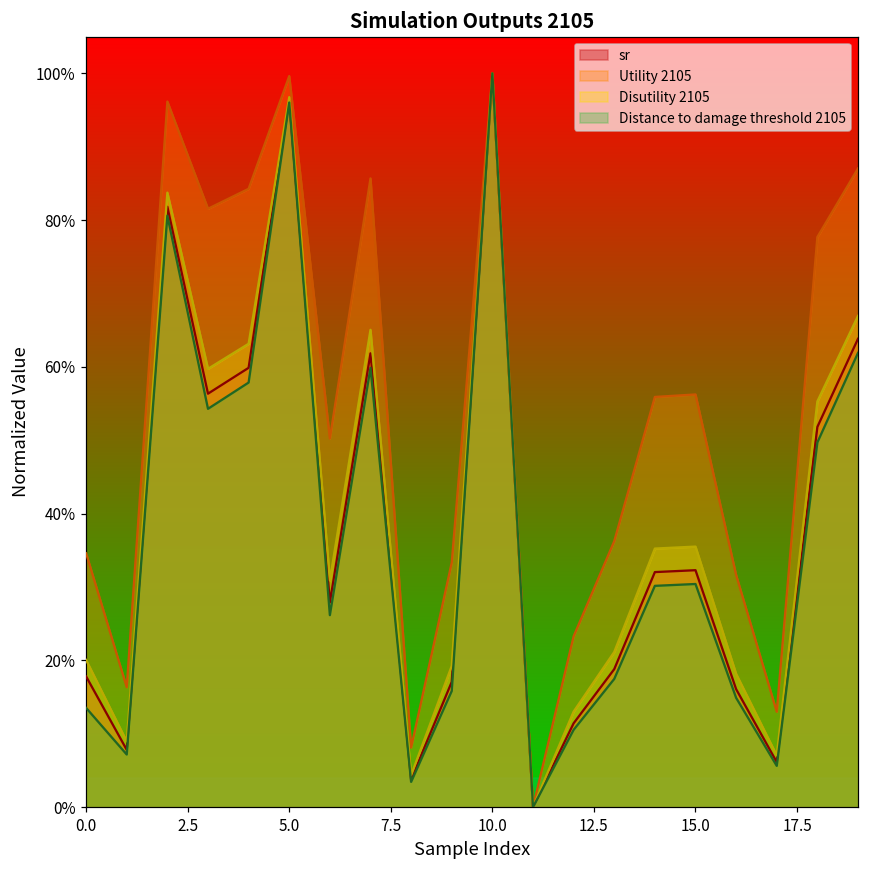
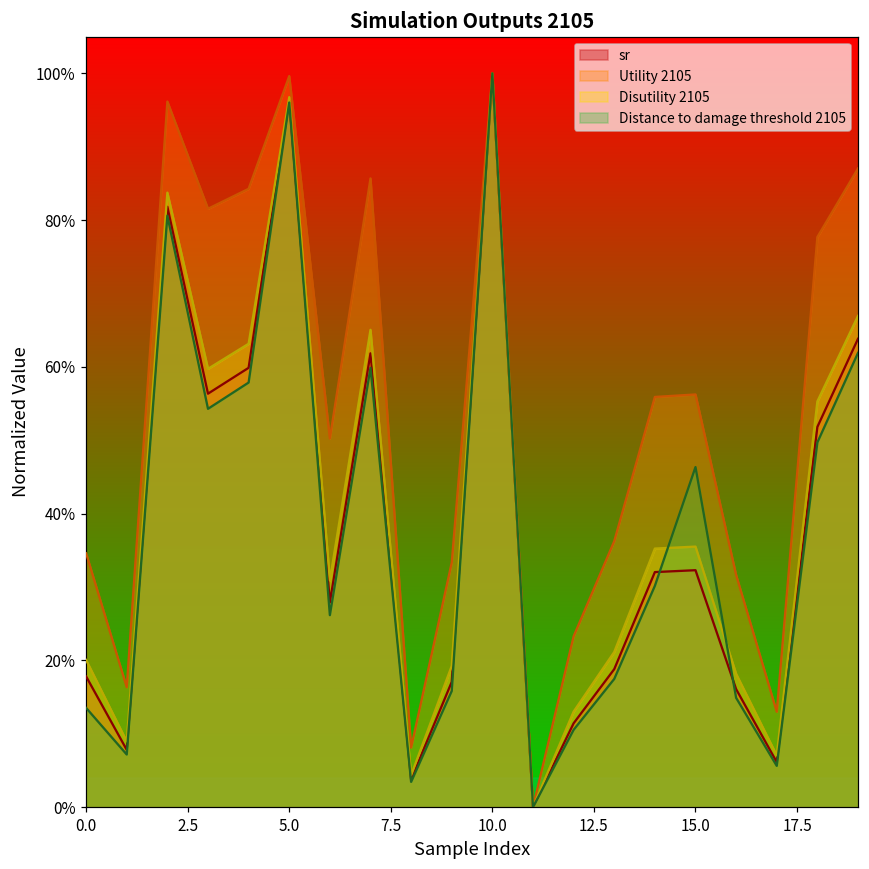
Distance to damage threshold 2105, 15.0: 30% -> 46%
